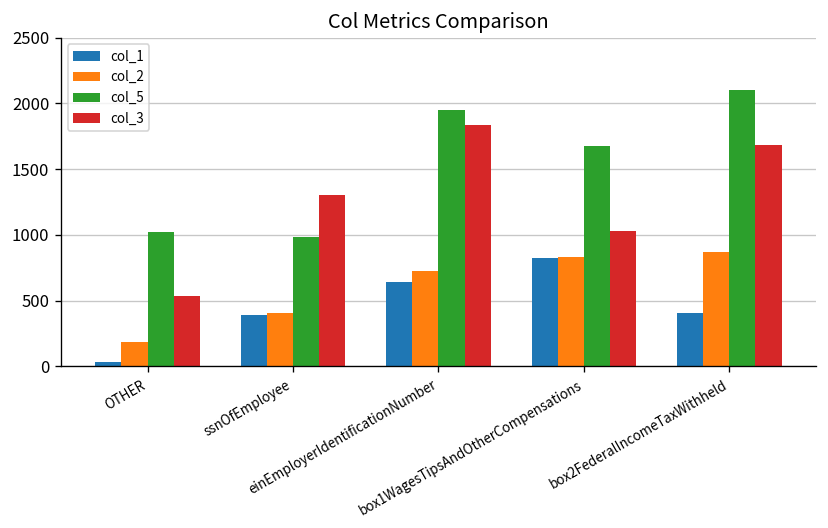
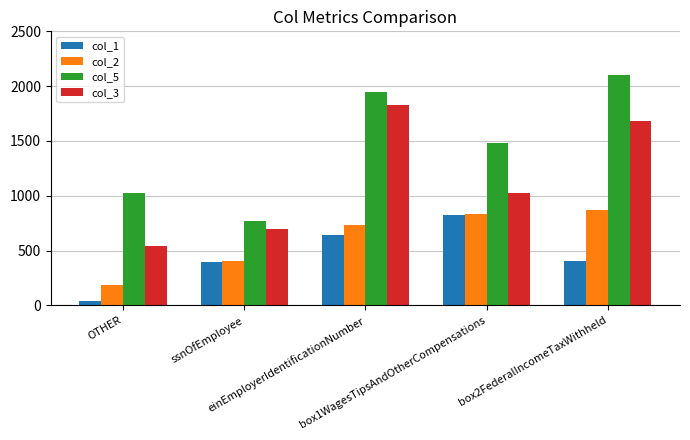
col_5, ssnOfEmployee: 980 -> 770
col_3, ssnOfEmployee: 1300 -> 700
col_5, box1WagesTipsAndOtherCompensations: 1680 -> 1480
